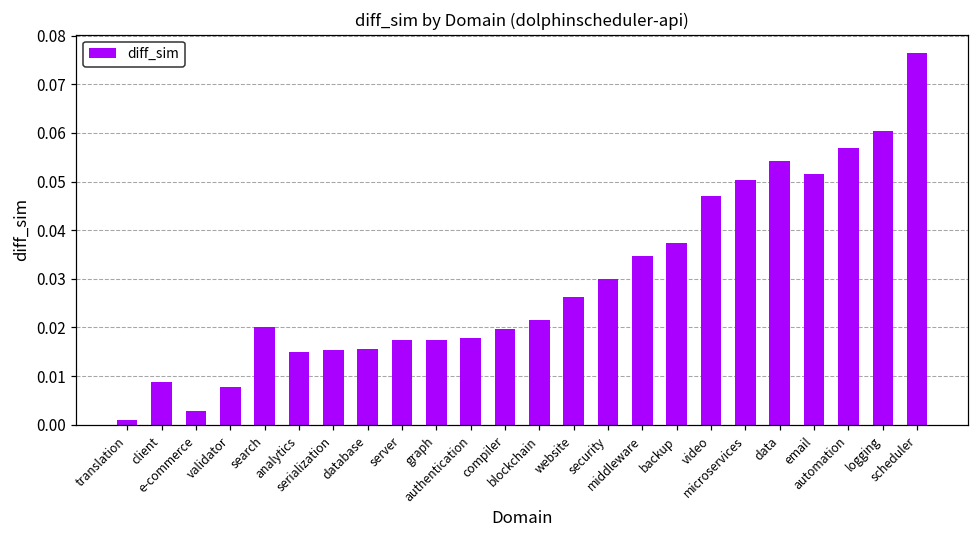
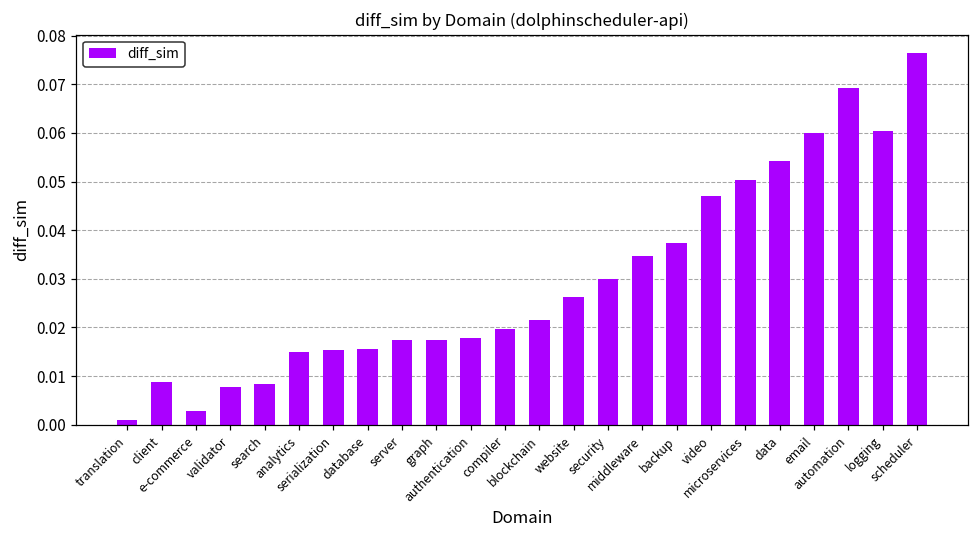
search: 0.020 -> 0.008
email: 0.052 -> 0.060
automation: 0.057 -> 0.069
